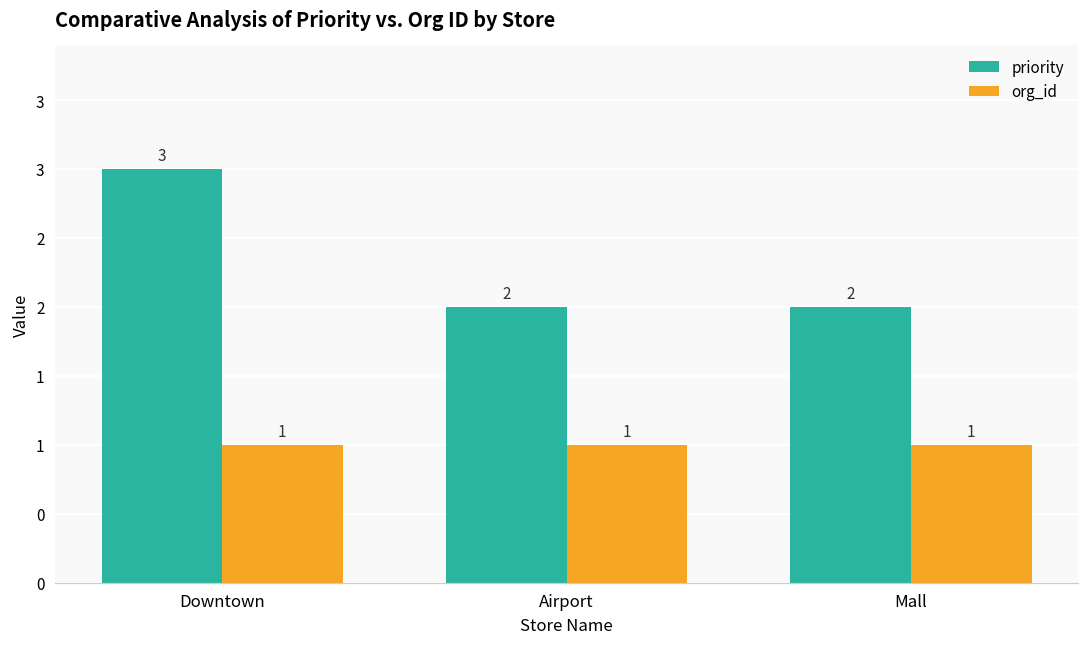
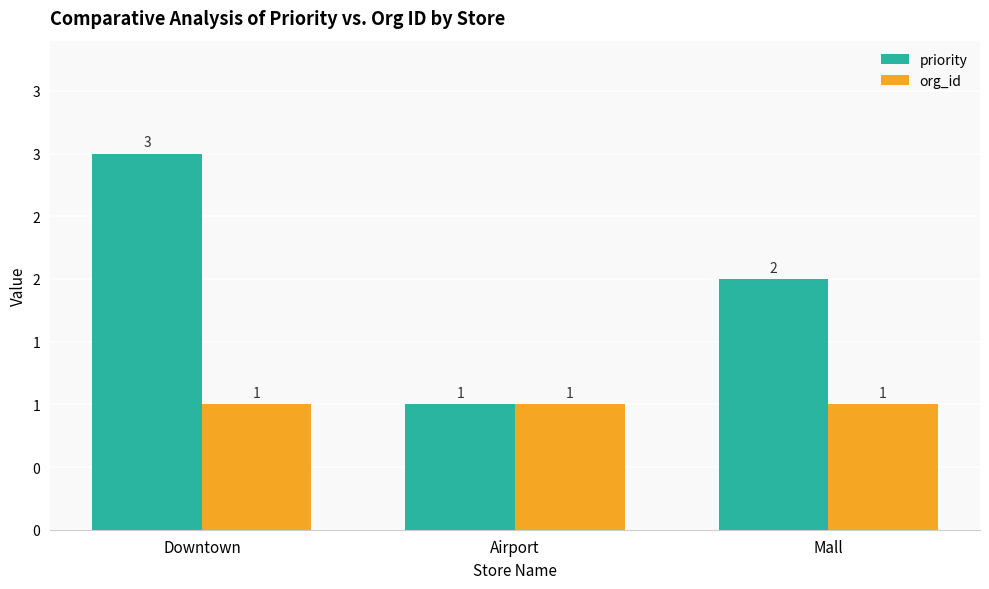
priority, Airport: 2 -> 1
